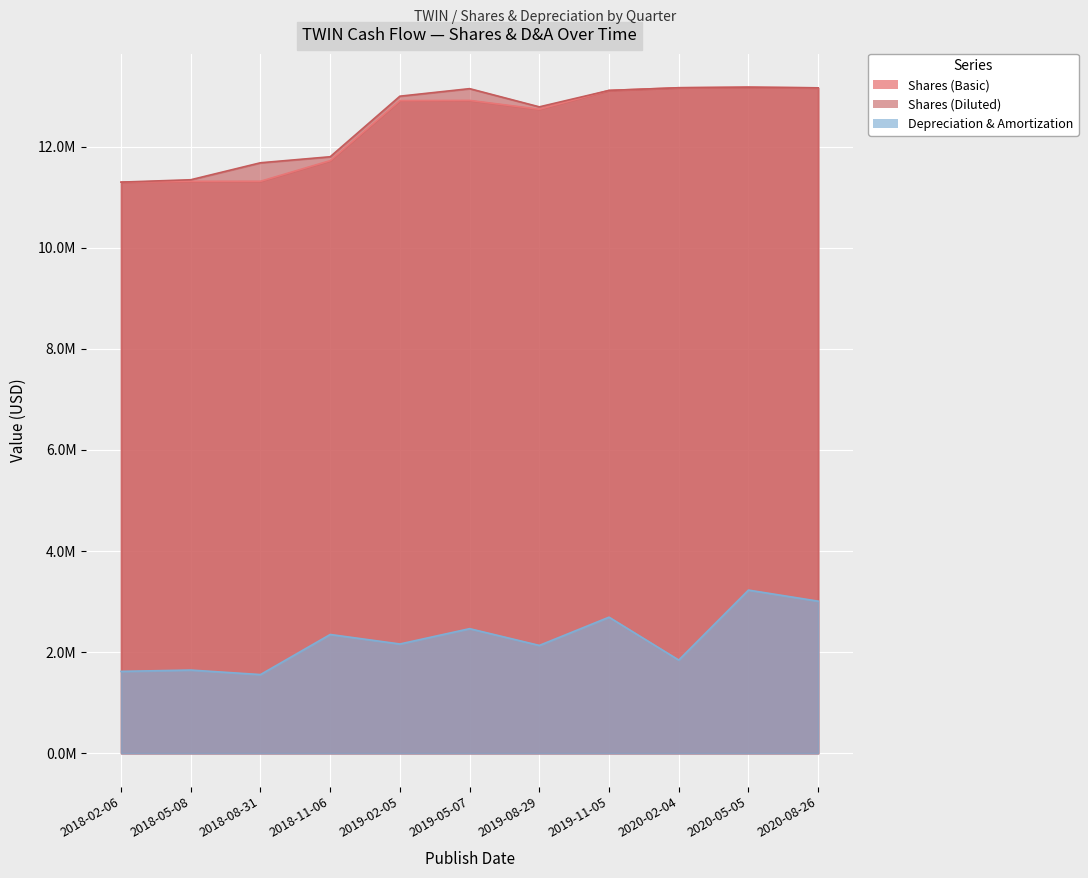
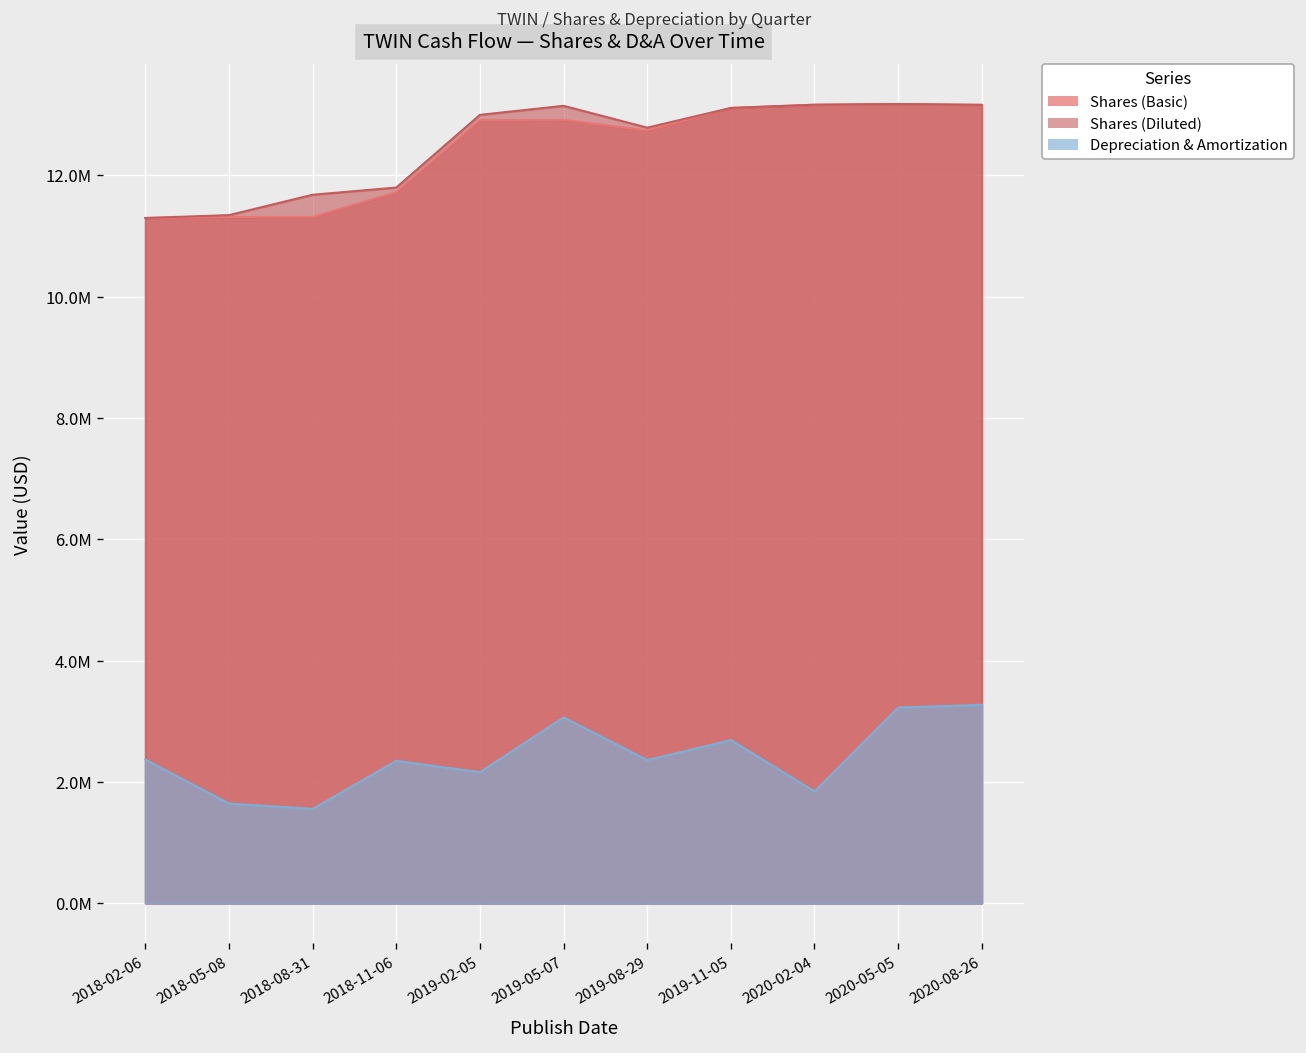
Depreciation & Amortization, 2018-02-06: 1600000 -> 2400000
Depreciation & Amortization, 2019-05-07: 2500000 -> 3100000
Depreciation & Amortization, 2019-08-29: 2100000 -> 2400000
Depreciation & Amortization, 2020-08-26: 3000000 -> 3300000
